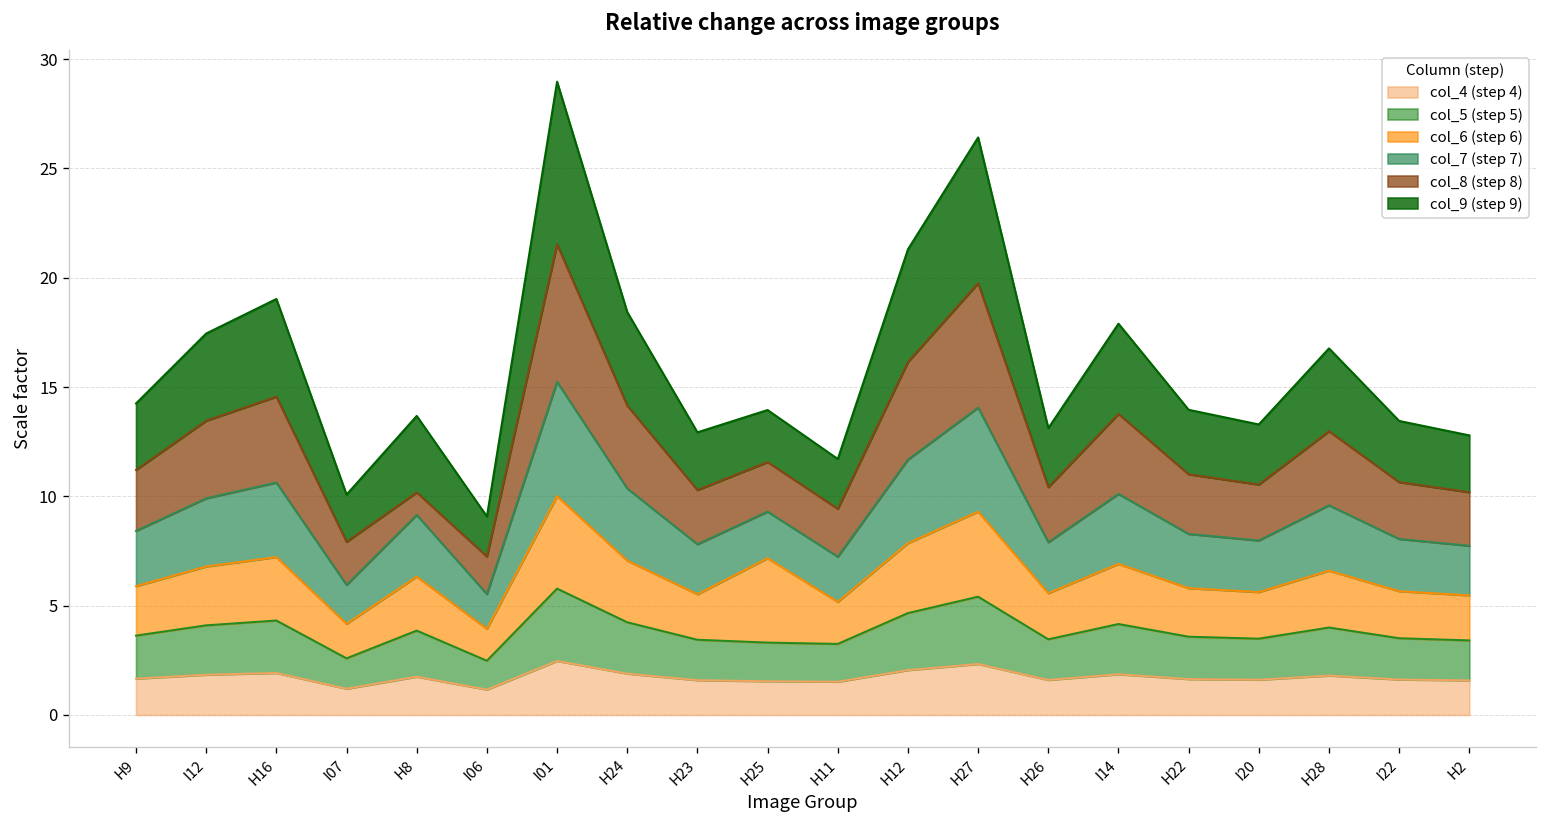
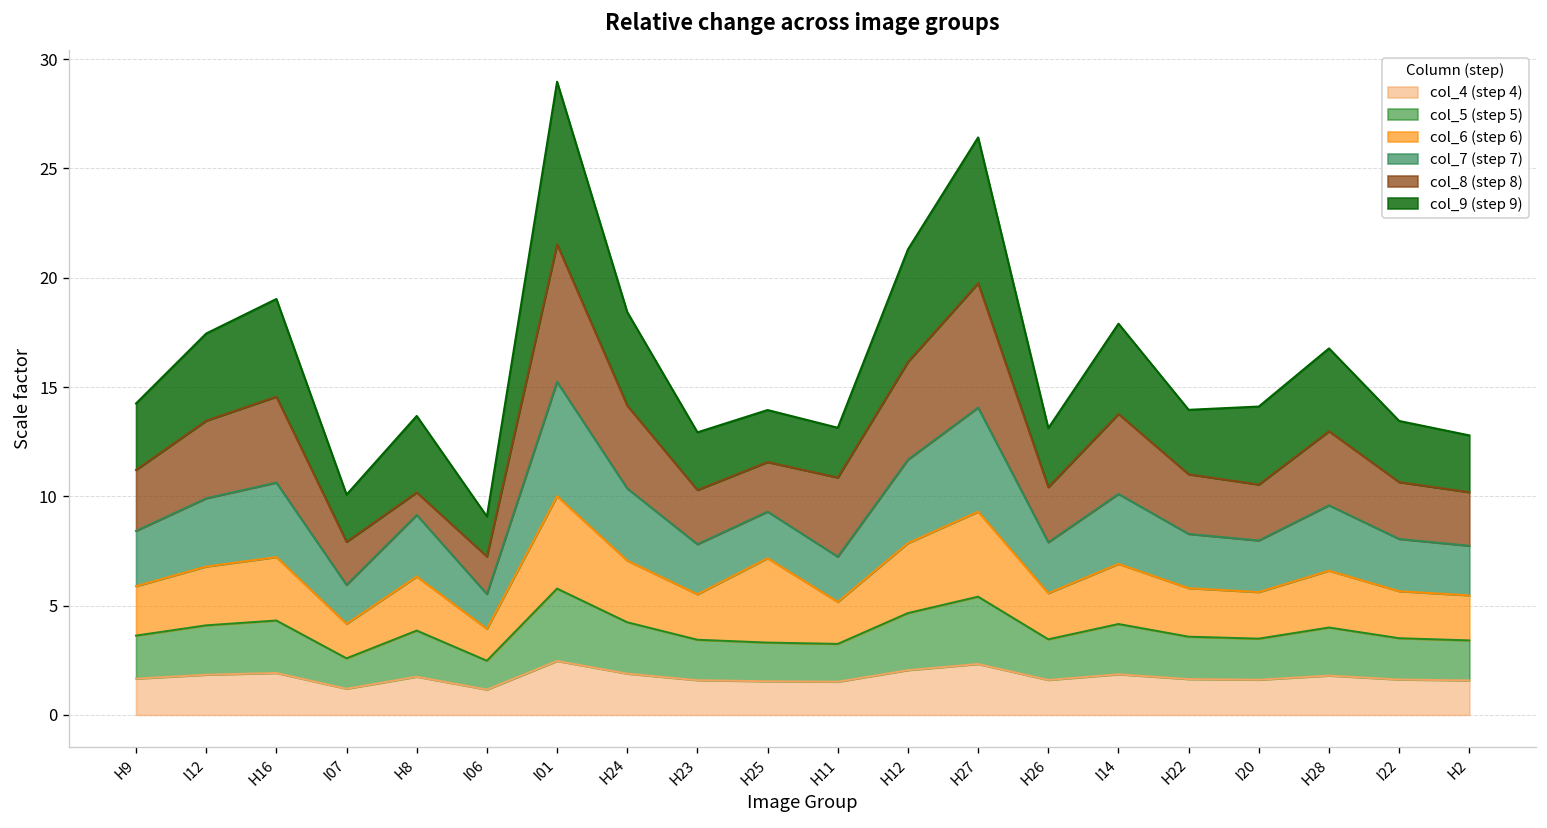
col_8 (step 8), H11: 2.2 -> 3.6
col_9 (step 9), I20: 2.8 -> 3.6
